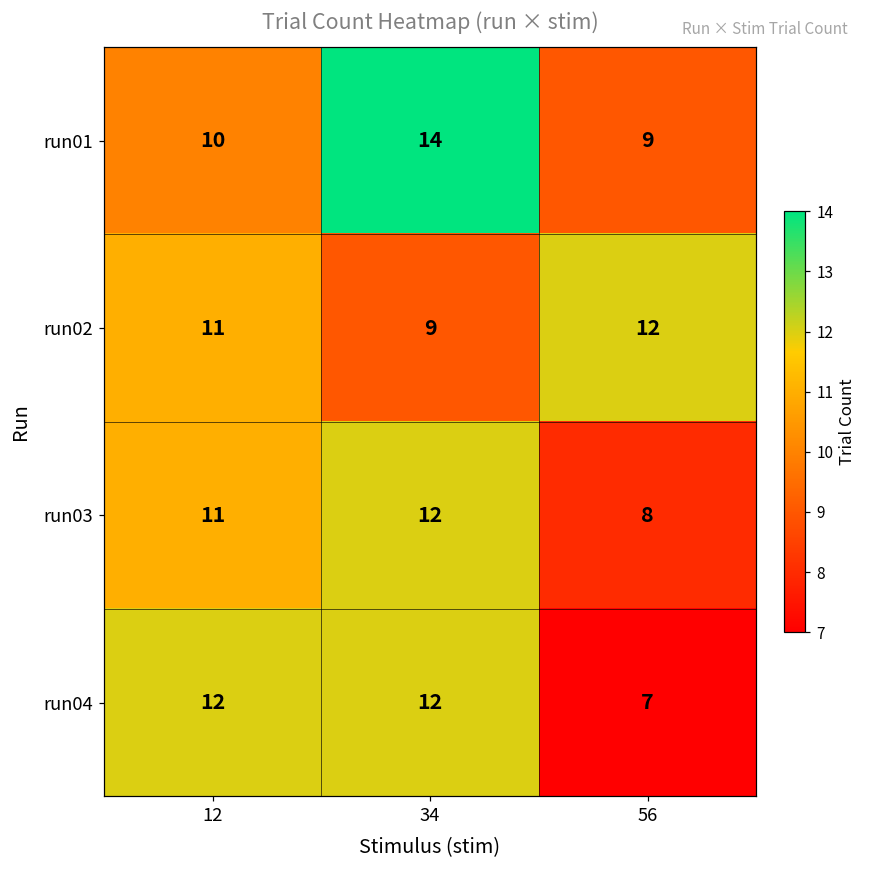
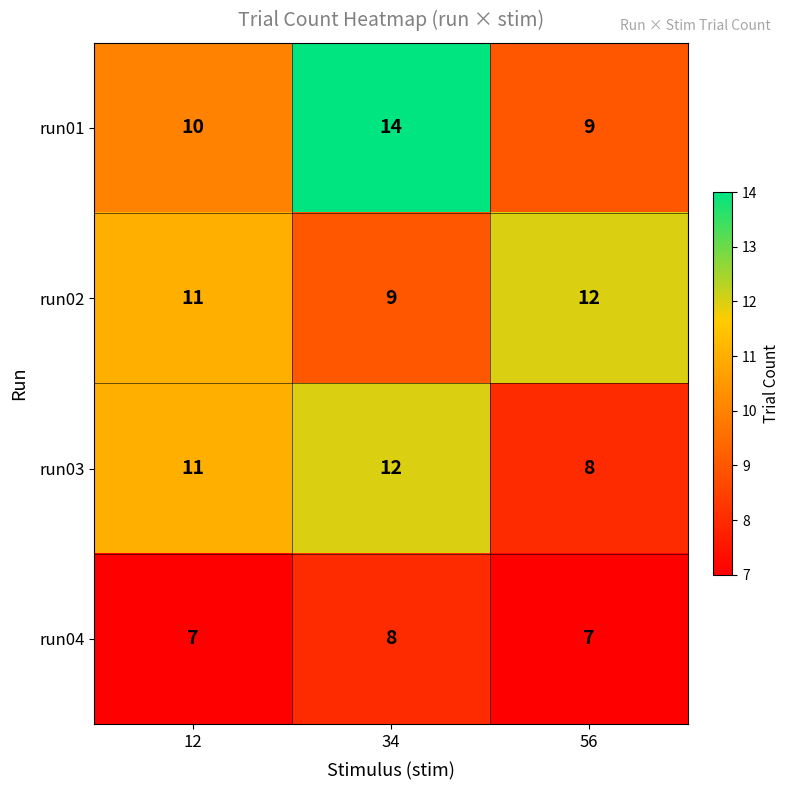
run04, 12: 12 -> 7
run04, 34: 12 -> 8
